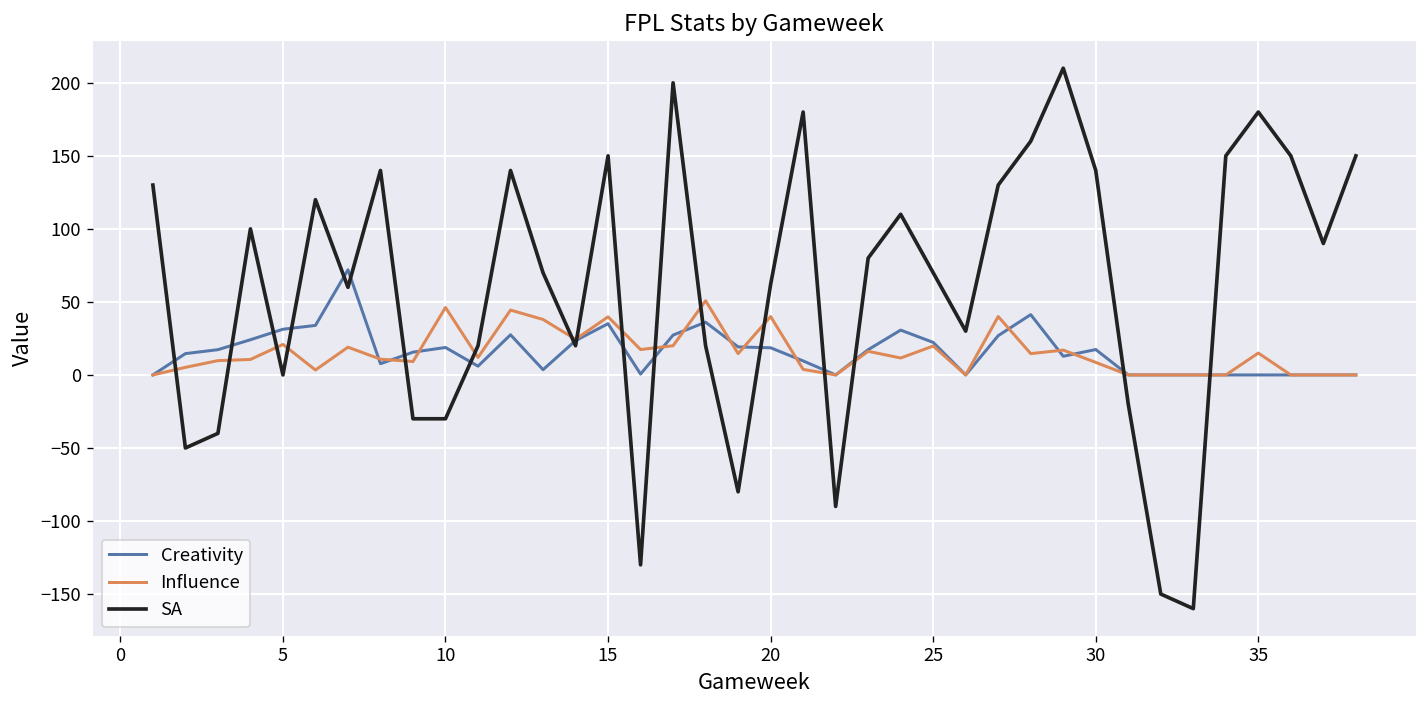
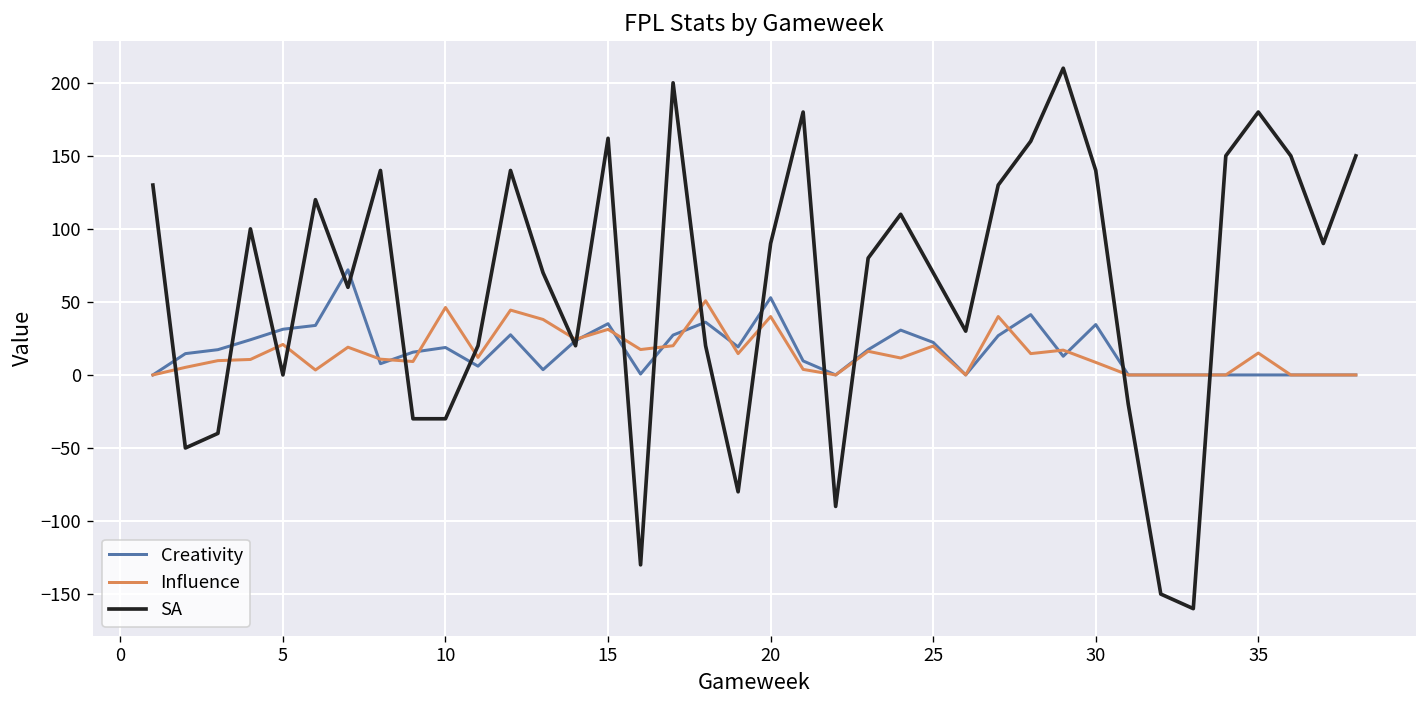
Influence, 15: 40 -> 31
SA, 15: 150 -> 162
Creativity, 20: 19 -> 53
SA, 20: 62 -> 90
Creativity, 30: 17 -> 35
